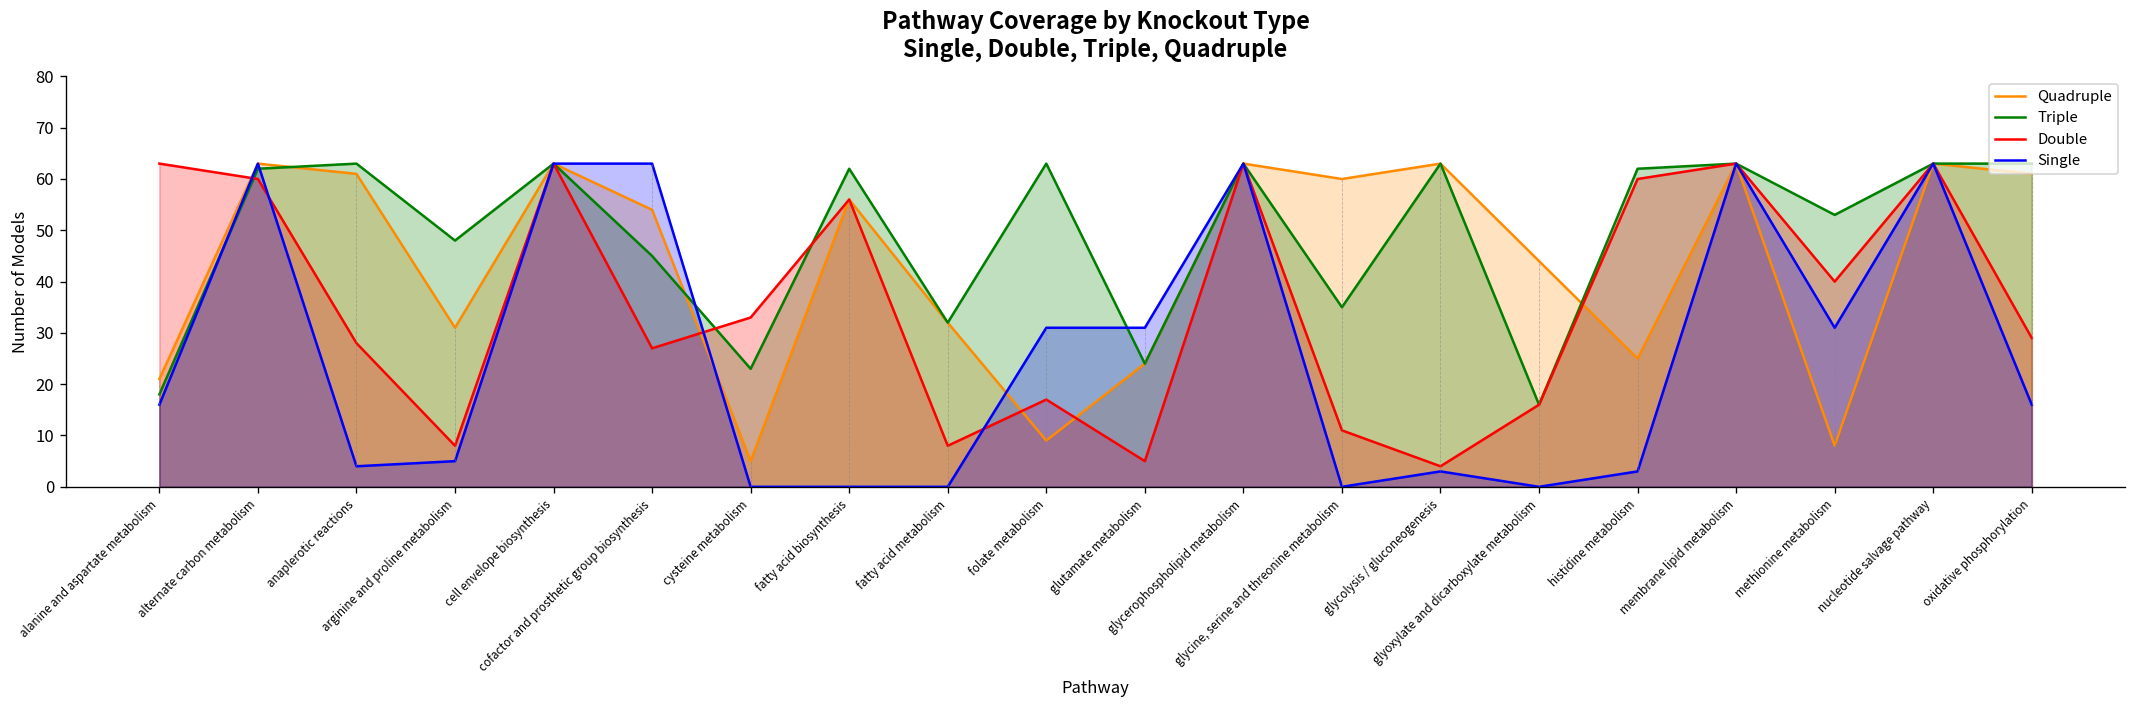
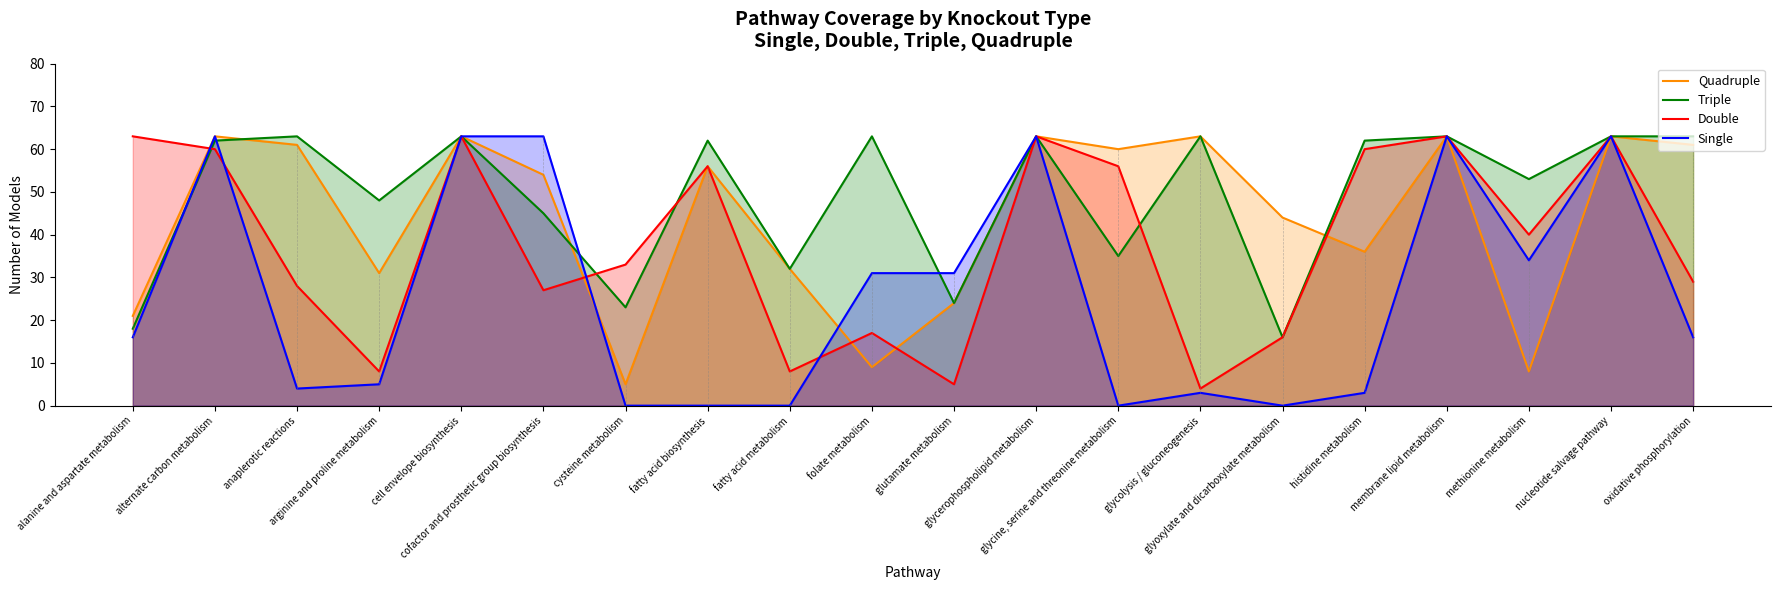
Double, glycine, serine and threonine metabolism: 11 -> 56
Quadruple, histidine metabolism: 25 -> 36
Single, methionine metabolism: 31 -> 34
